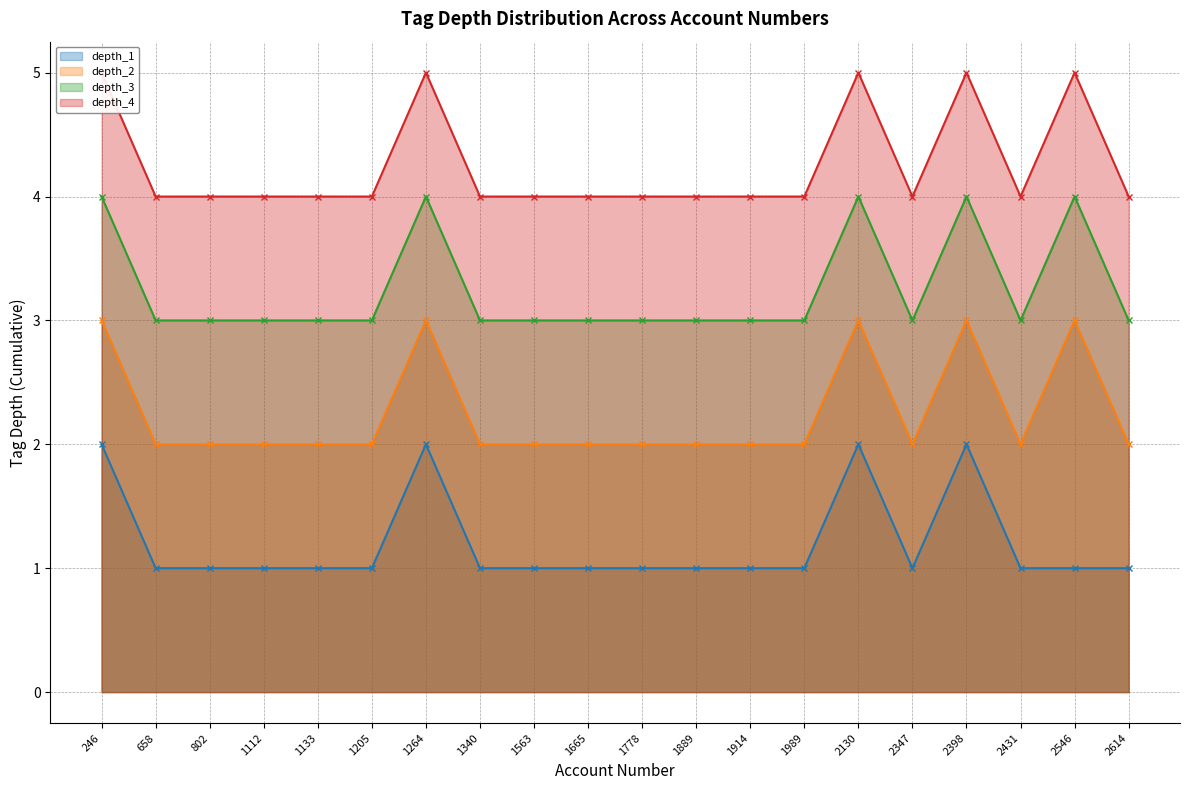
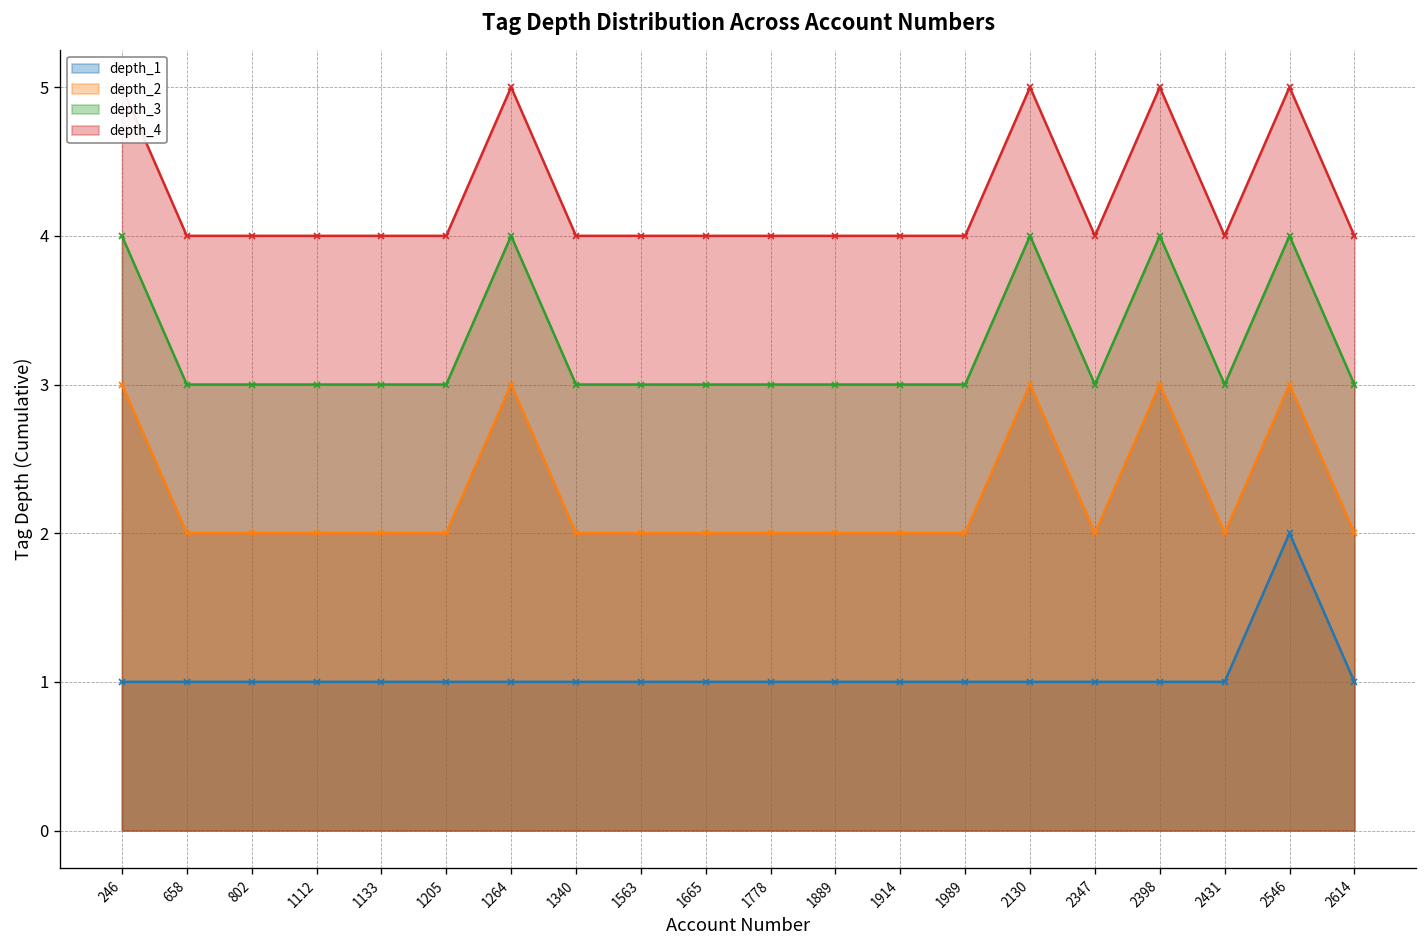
depth_1, 246: 2 -> 1
depth_1, 1264: 2 -> 1
depth_1, 2130: 2 -> 1
depth_1, 2398: 2 -> 1
depth_1, 2546: 1 -> 2
